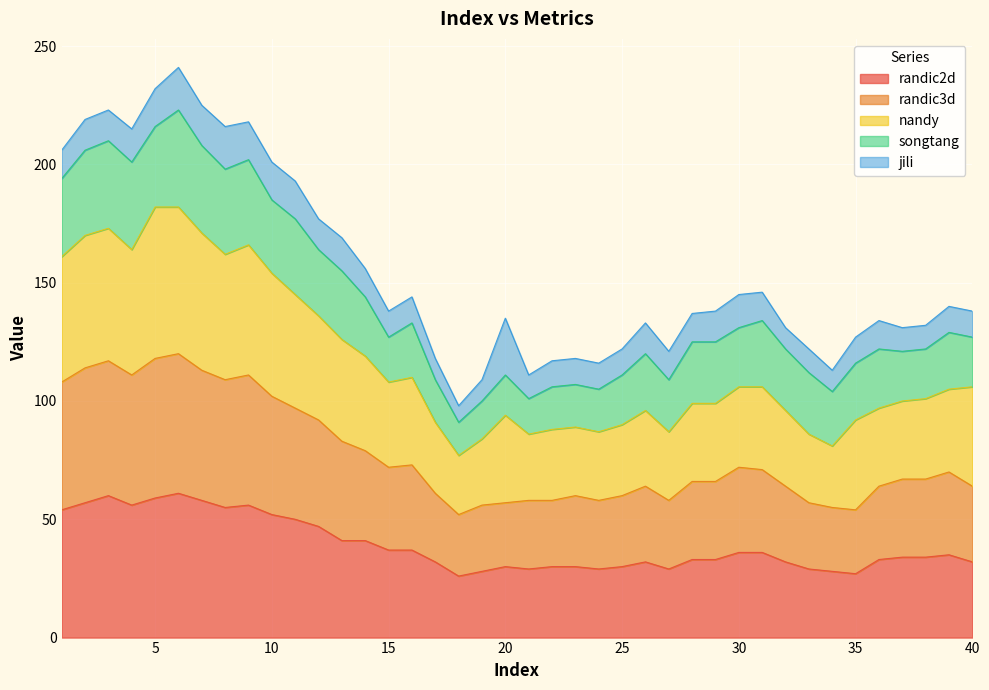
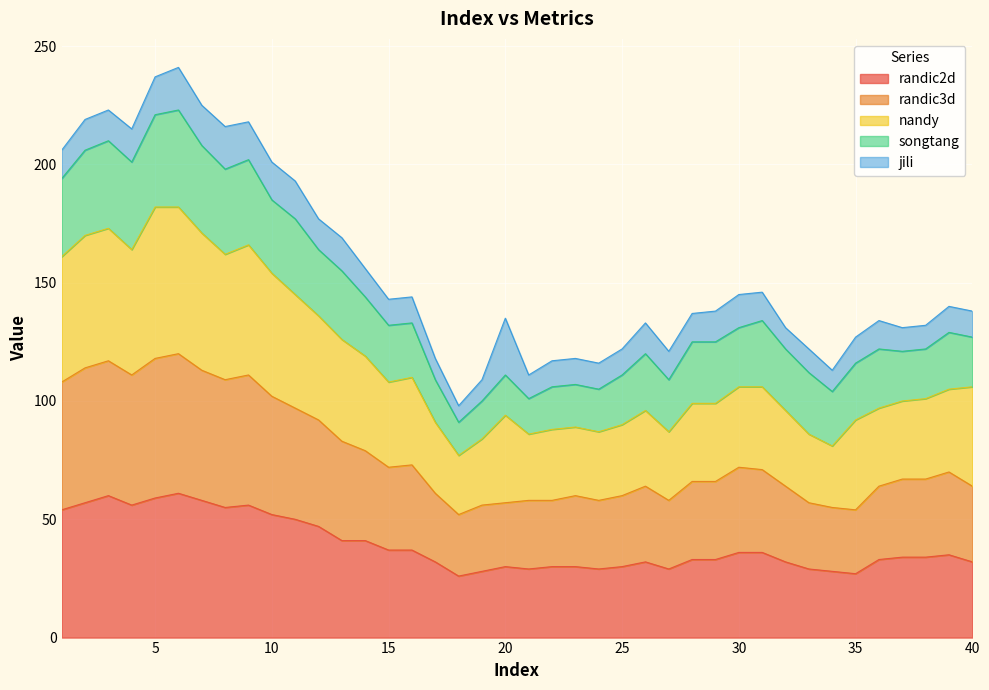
songtang, 5: 34 -> 39
songtang, 15: 19 -> 24
